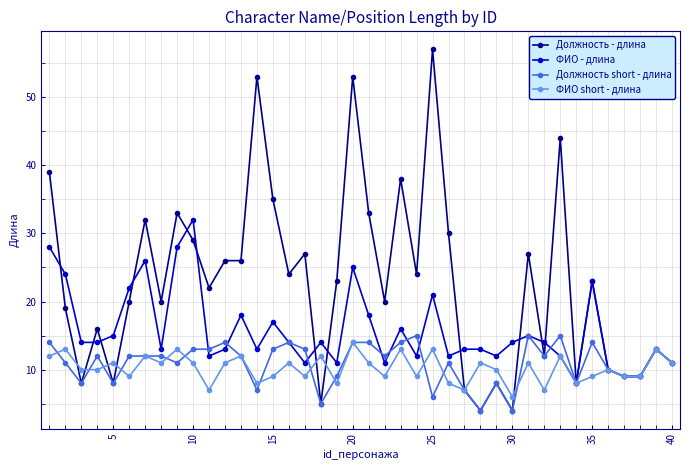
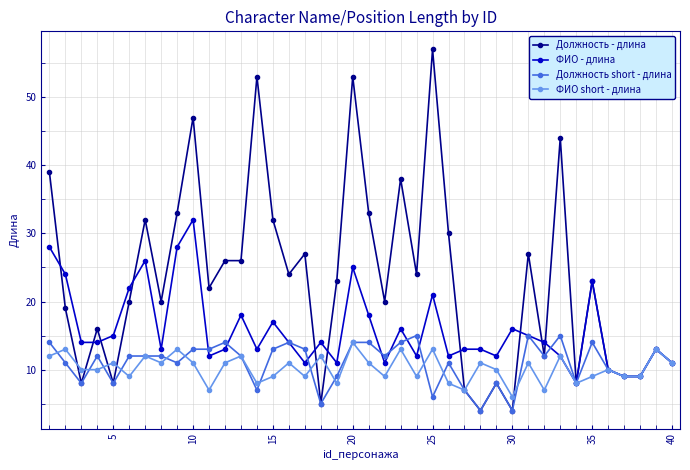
Должность - длина, 10: 29 -> 47
Должность - длина, 15: 35 -> 32
ФИО - длина, 30: 14 -> 16
